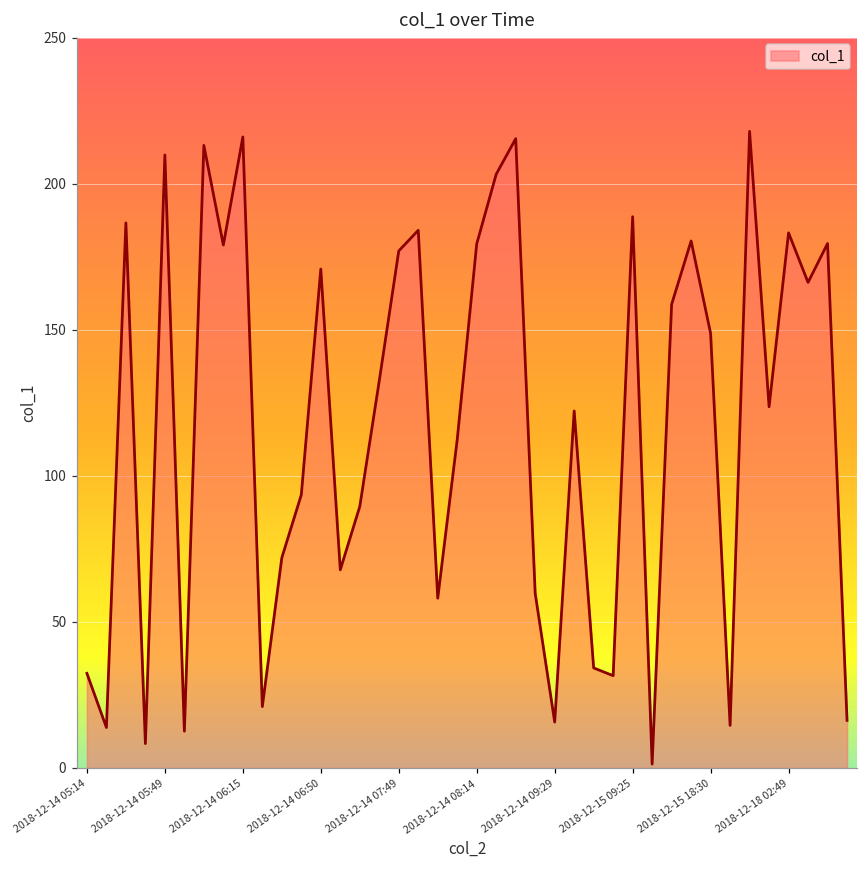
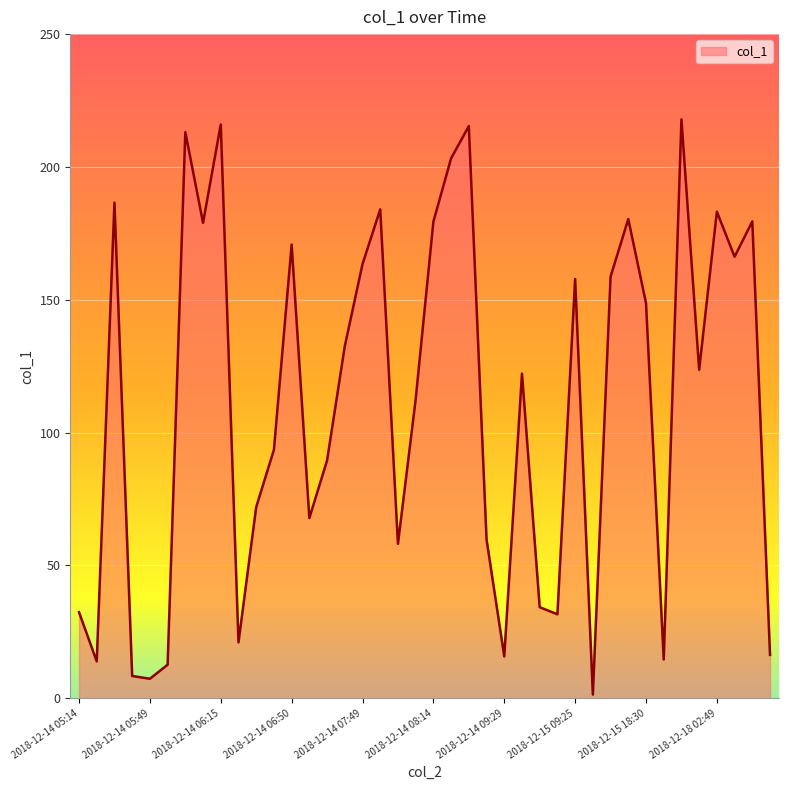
2018-12-14 05:49: 210 -> 7
2018-12-14 07:49: 177 -> 163
2018-12-15 09:25: 189 -> 158
